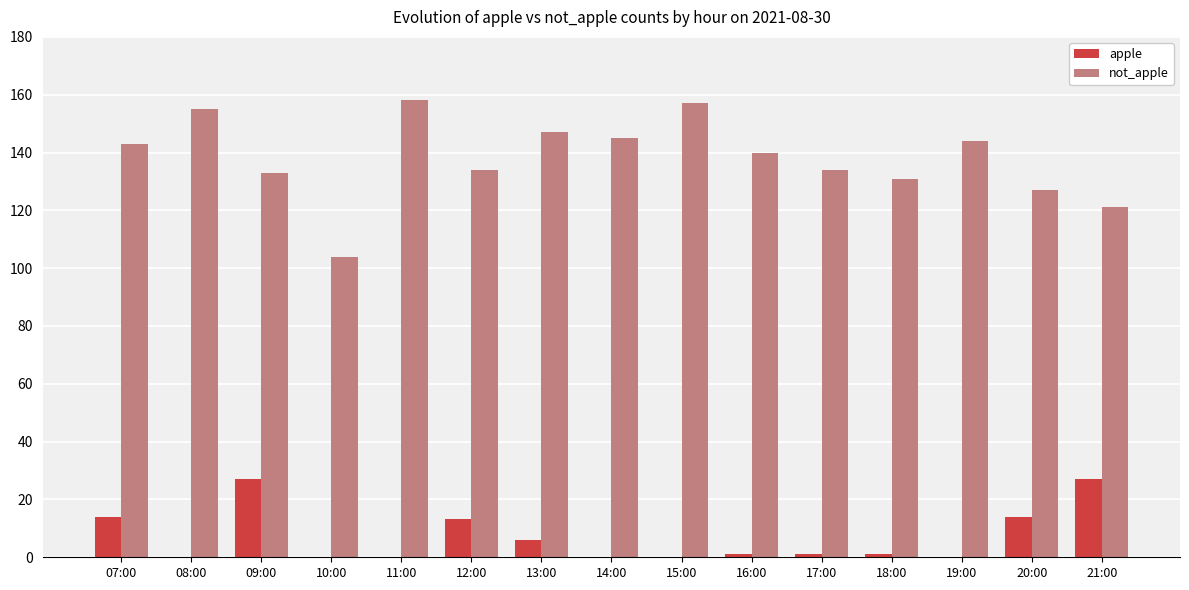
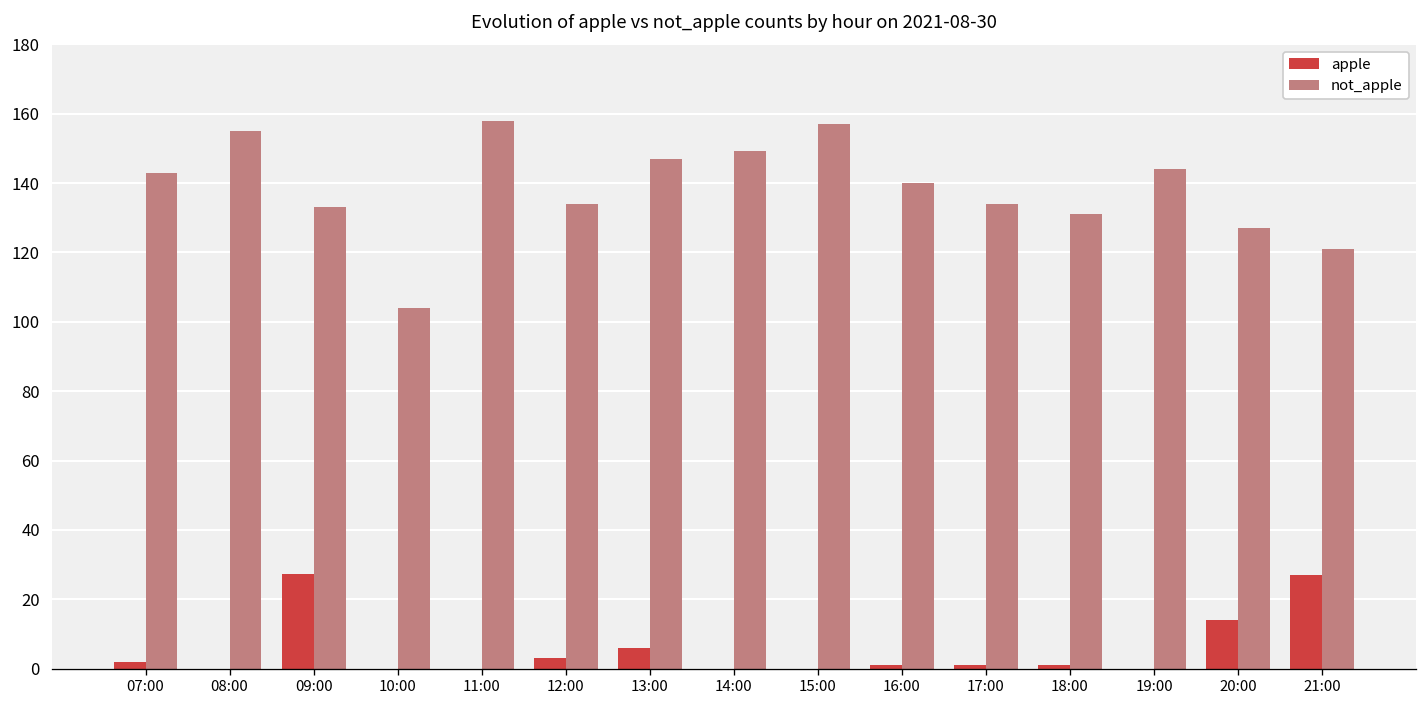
apple, 07:00: 14 -> 2
apple, 12:00: 13 -> 3
not_apple, 14:00: 145 -> 149
